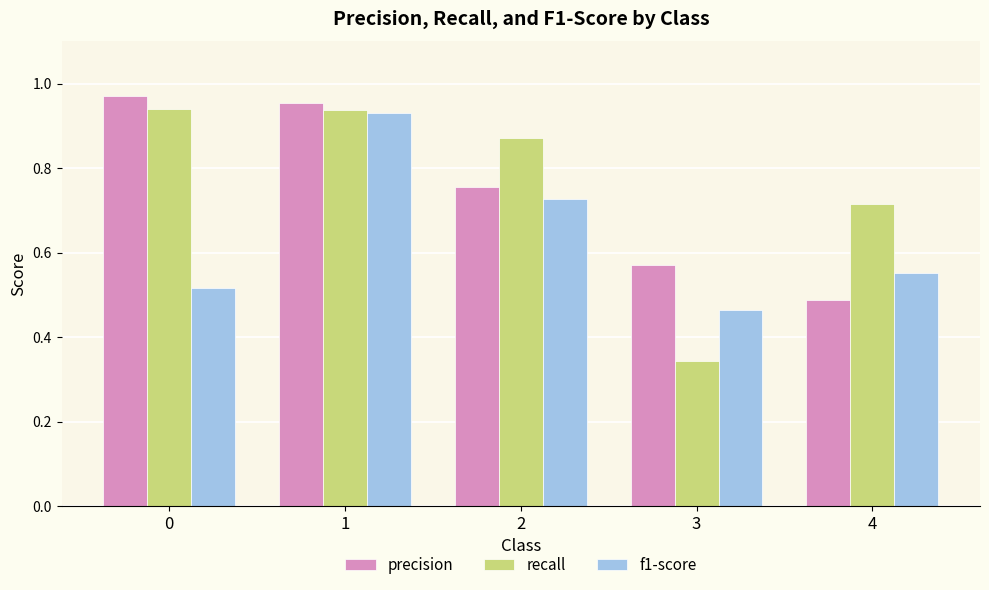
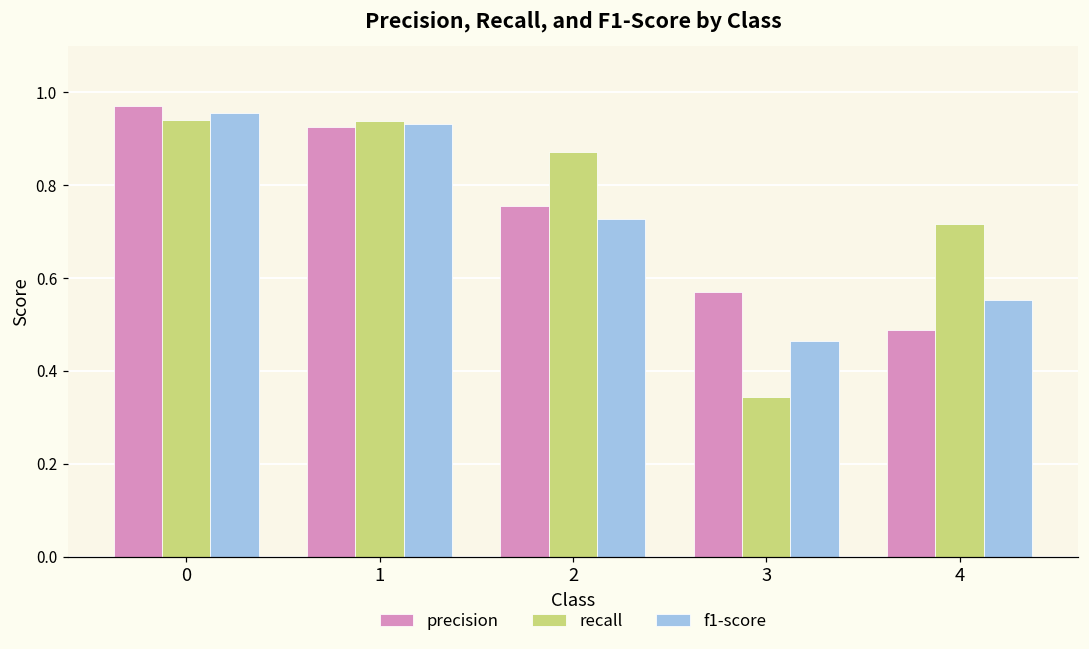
f1-score, 0: 0.52 -> 0.96
precision, 1: 0.95 -> 0.92
